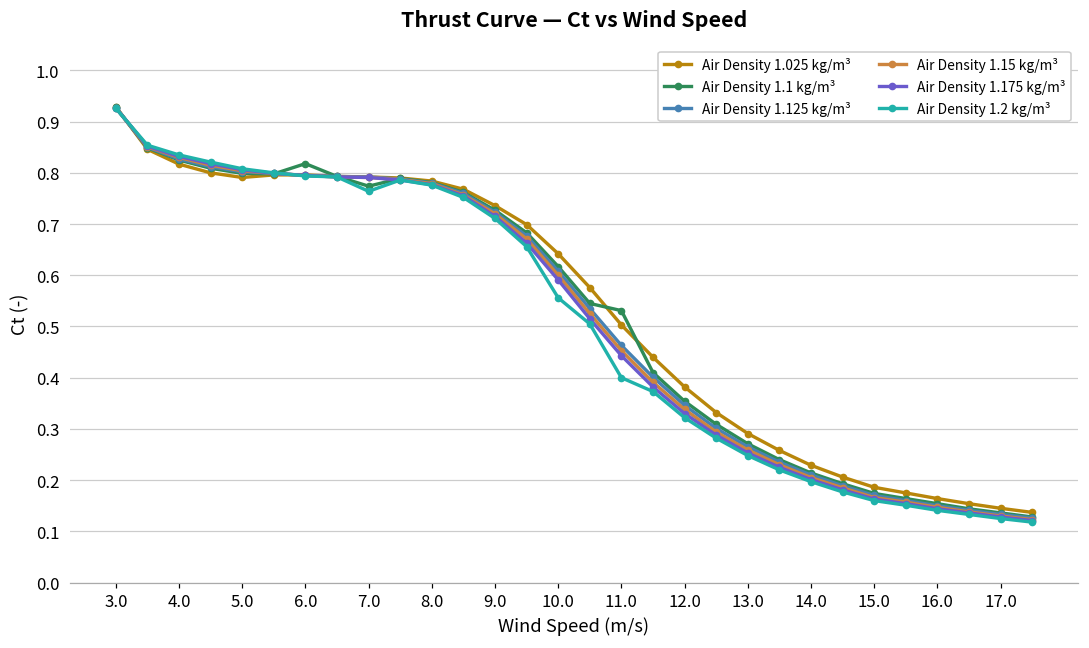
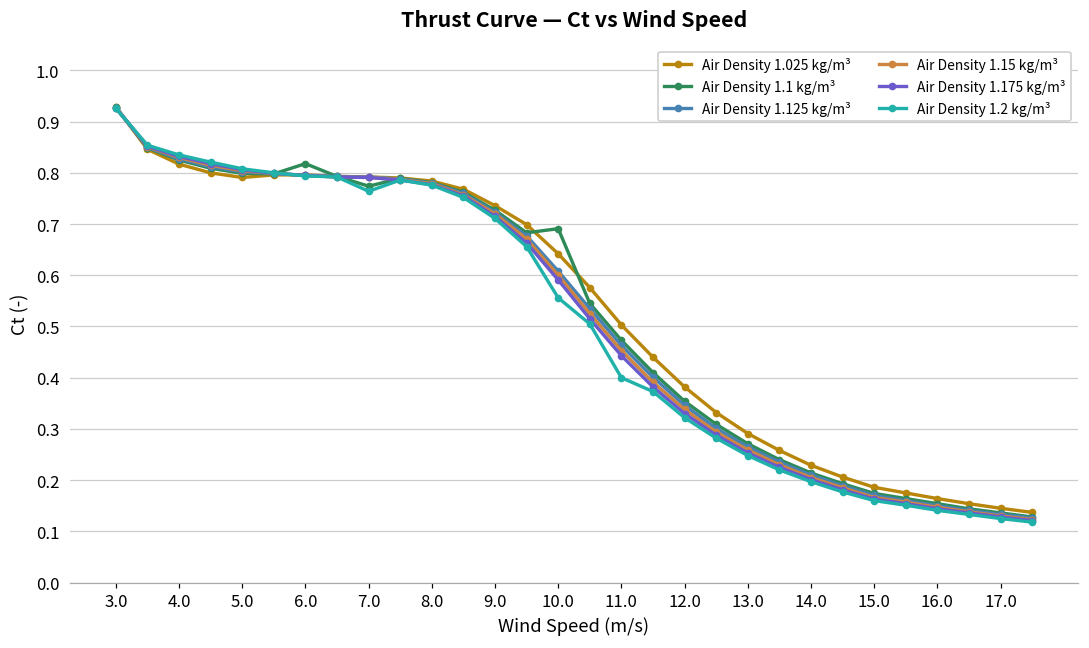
Air Density 1.1 kg/m³, 10.0: 0.62 -> 0.69
Air Density 1.1 kg/m³, 11.0: 0.53 -> 0.47
